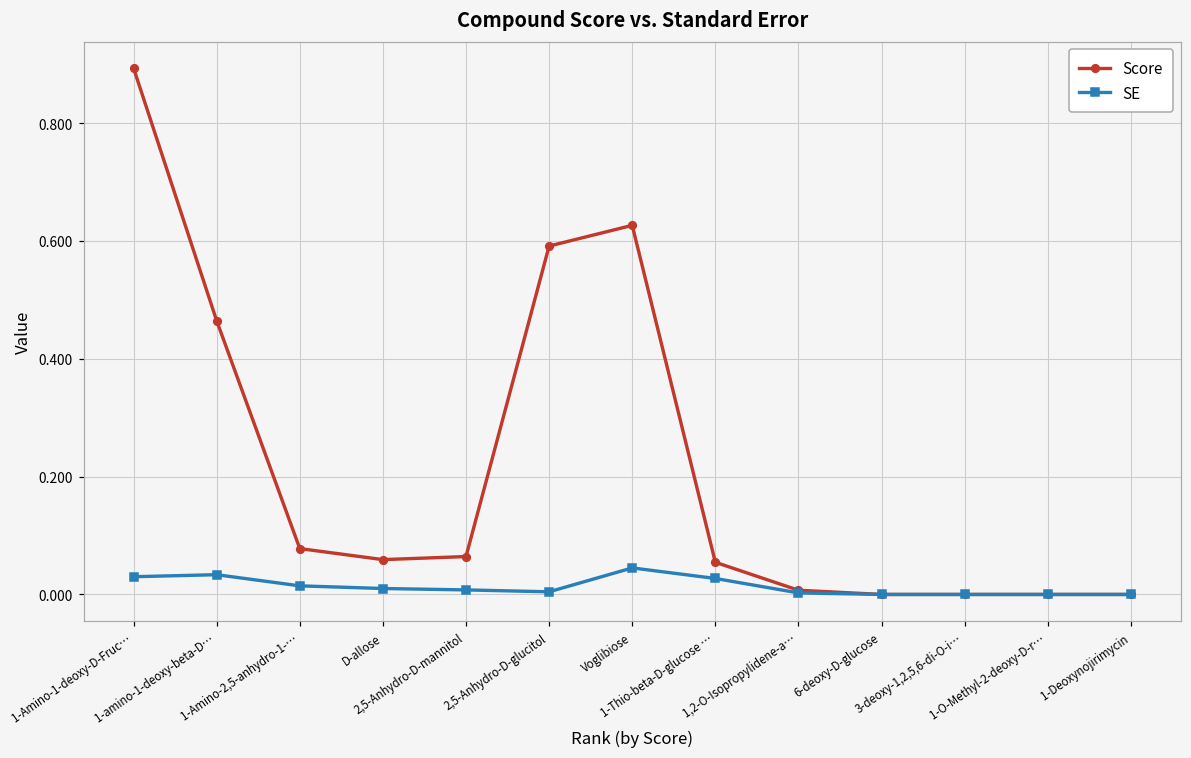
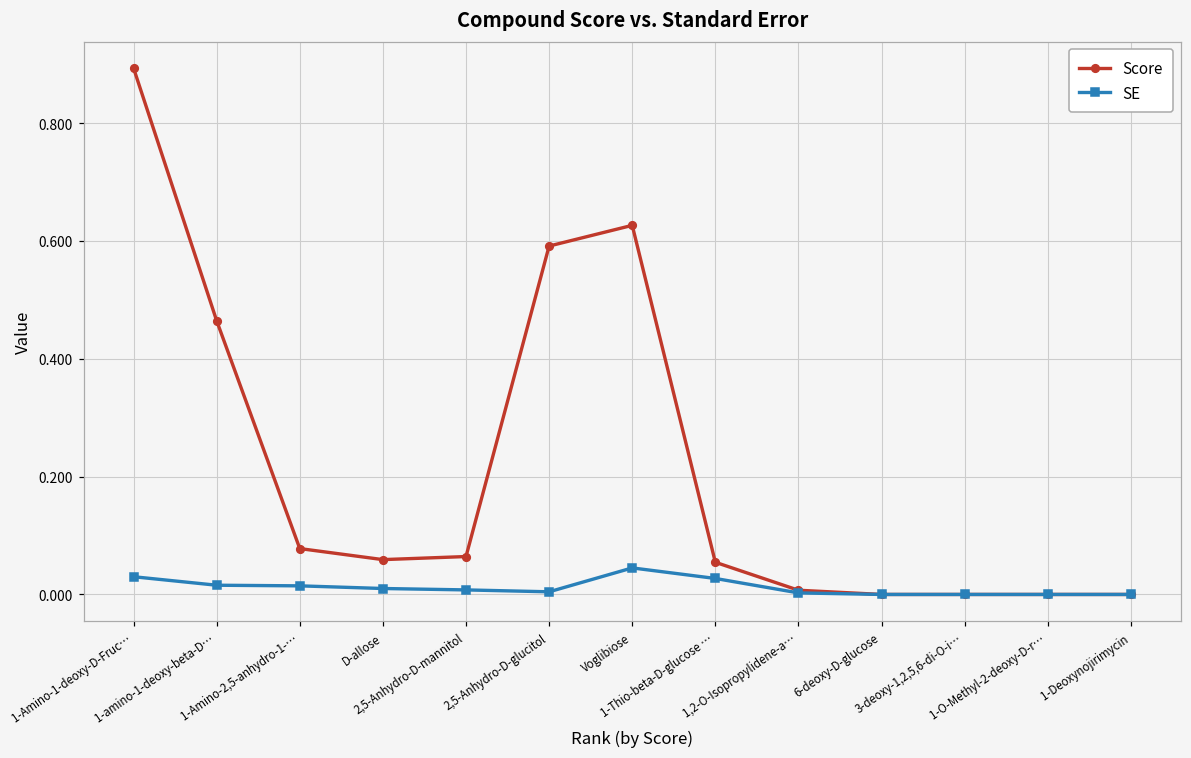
SE, 1-amino-1-deoxy-beta-D…: 0.03 -> 0.02
